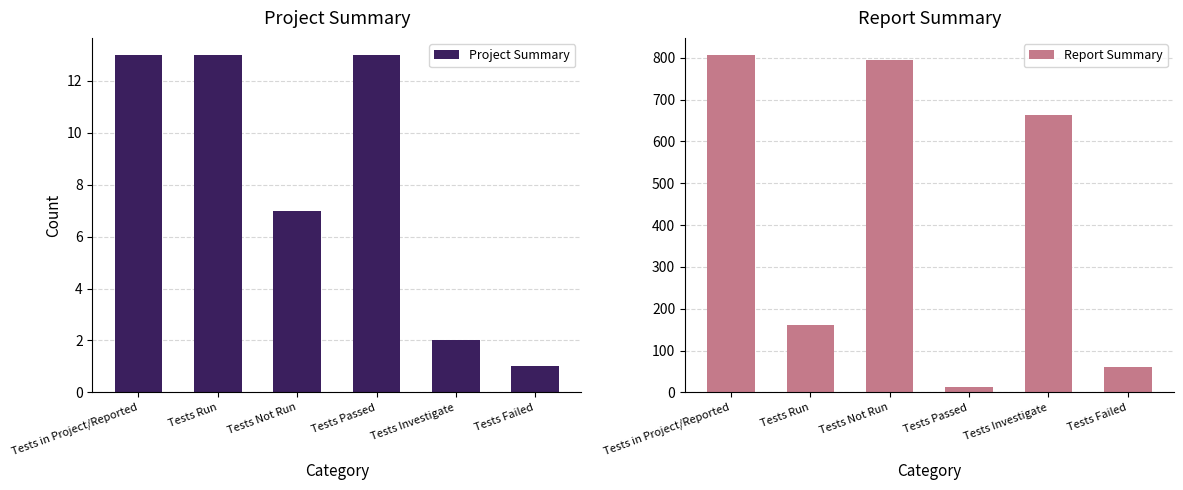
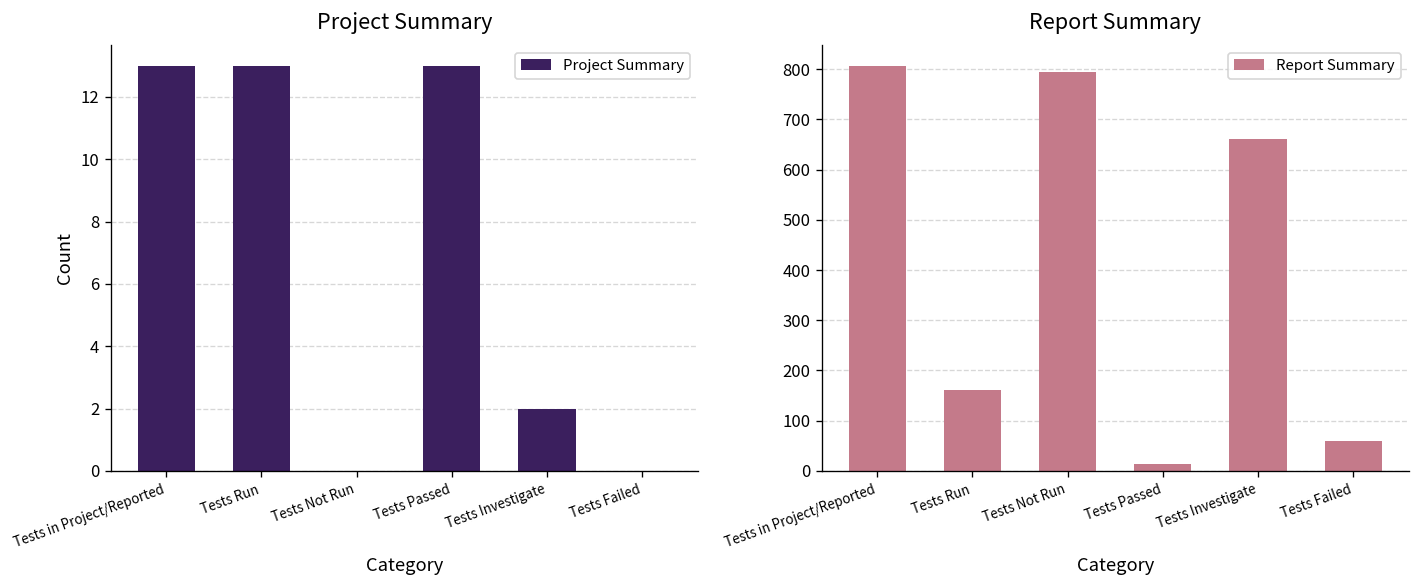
Project Summary, Tests Not Run: 7 -> 0
Project Summary, Tests Failed: 1 -> 0
